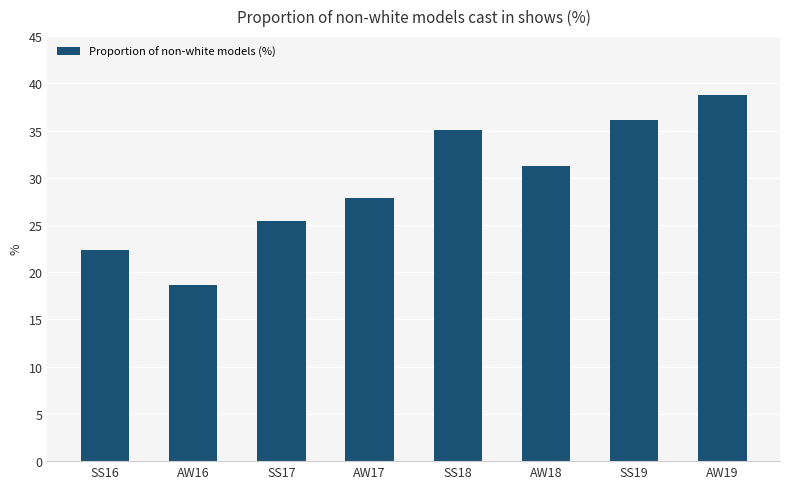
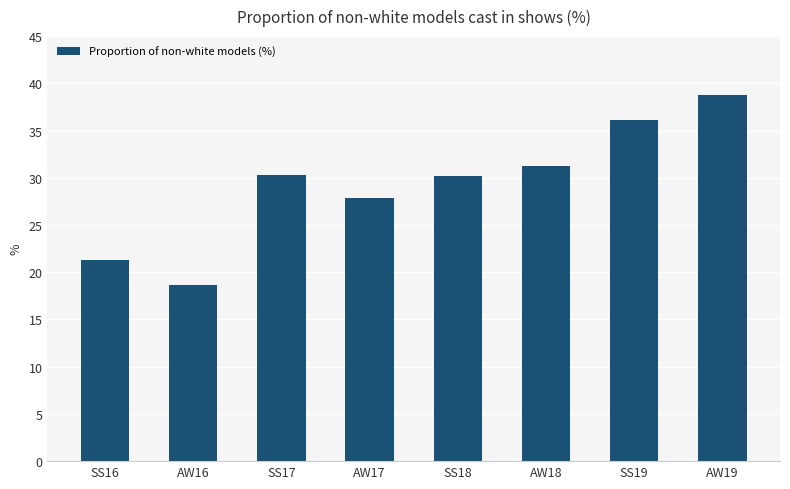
SS16: 22 -> 21
SS17: 25 -> 30
SS18: 35 -> 30
